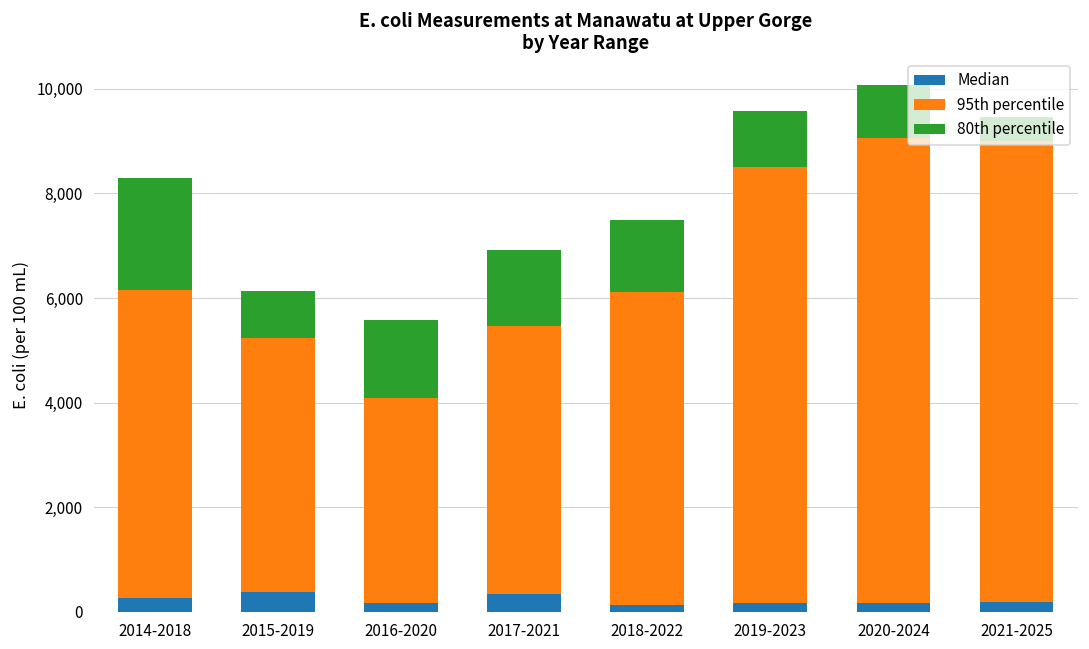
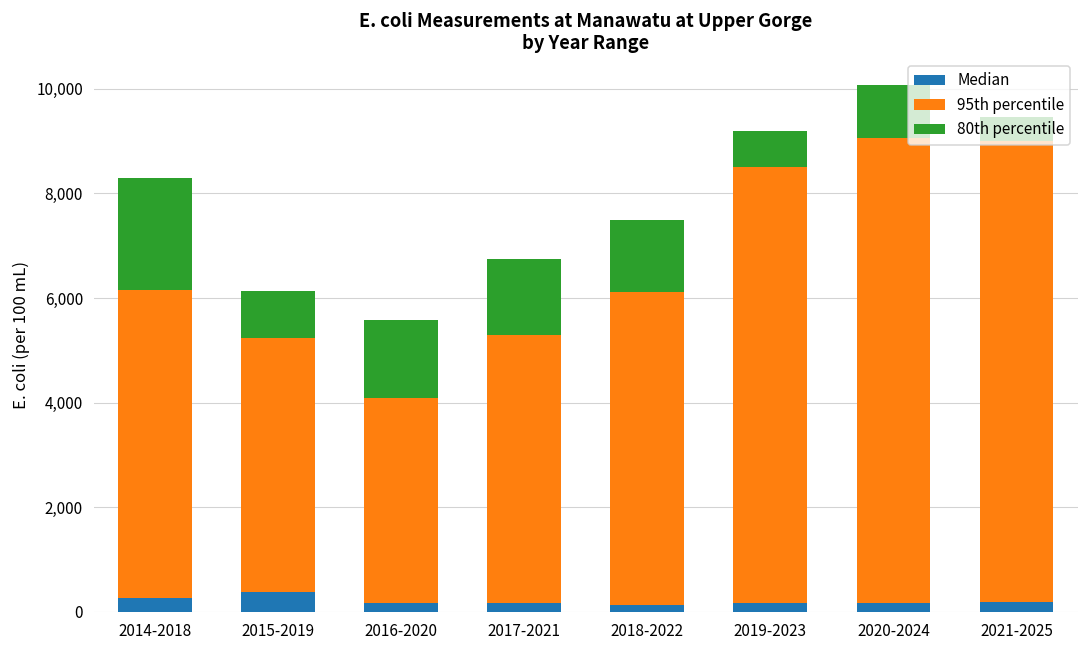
Median, 2017-2021: 300 -> 200
80th percentile, 2019-2023: 1,100 -> 700
